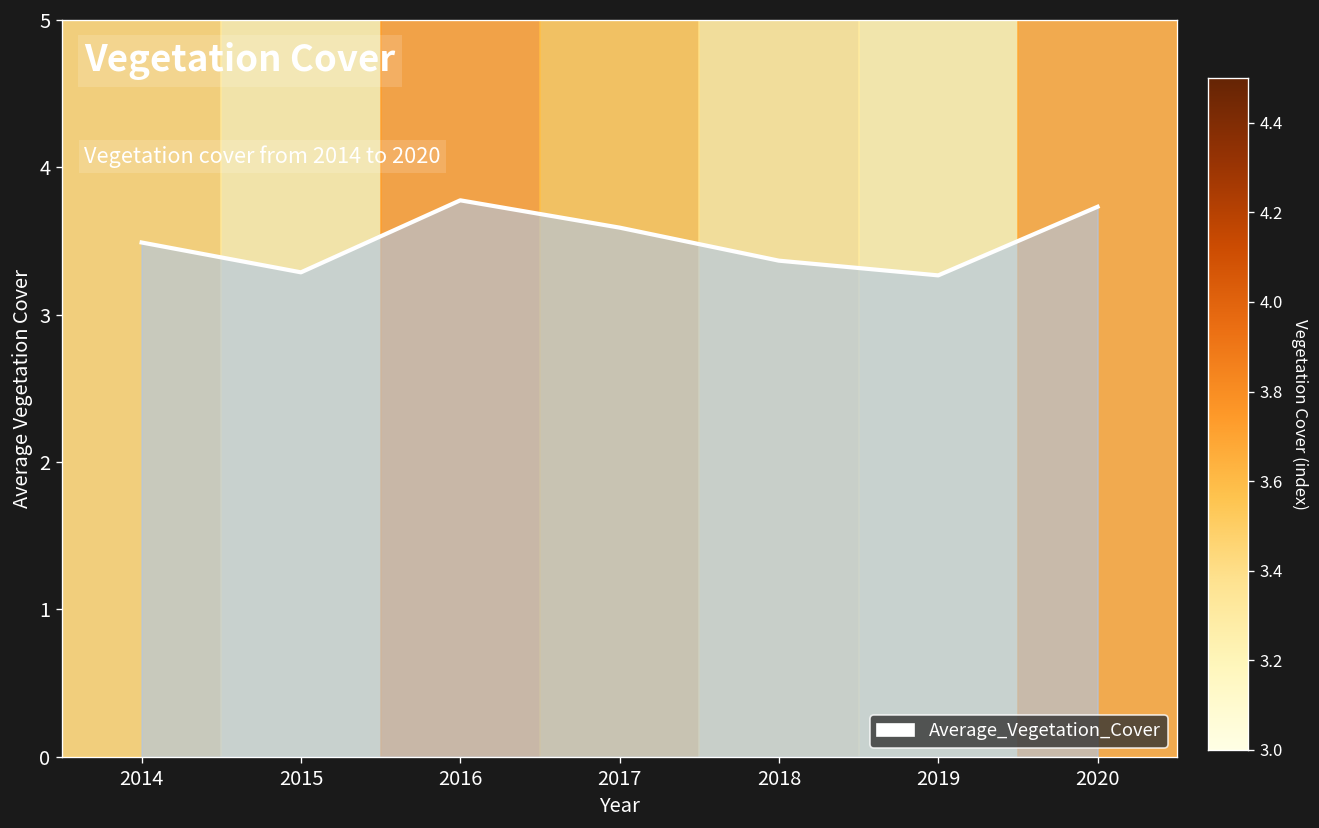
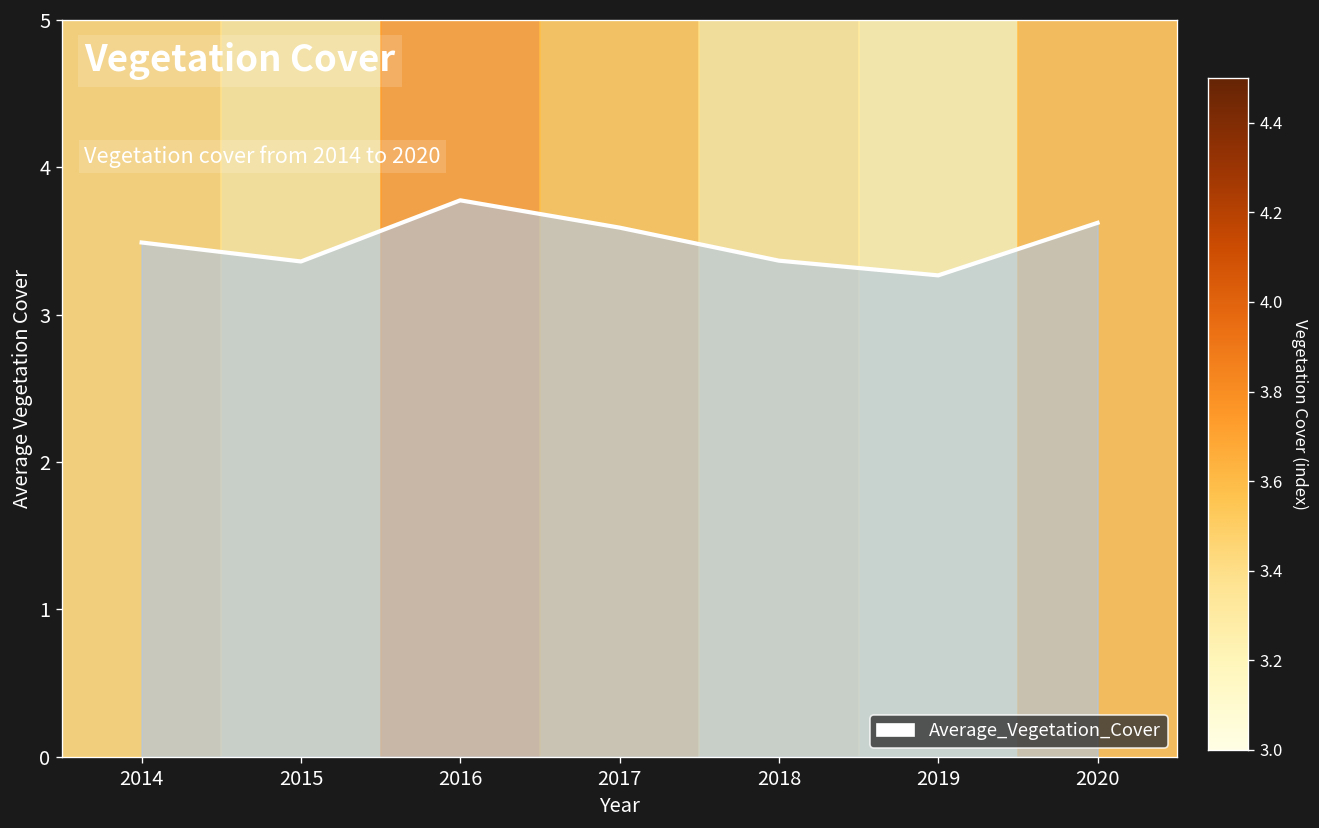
2015: 3.29 -> 3.36
2020: 3.73 -> 3.62
